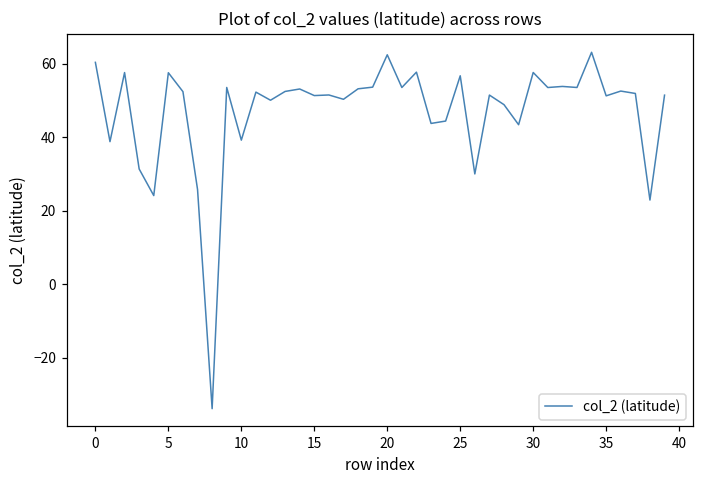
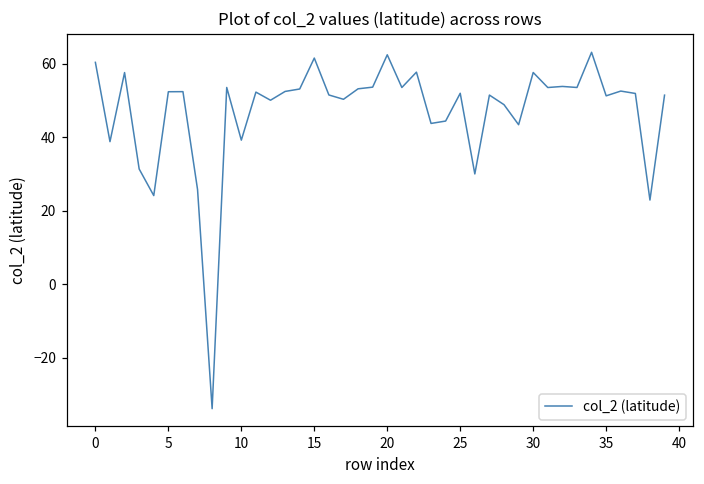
5: 58 -> 52
15: 51 -> 62
25: 57 -> 52
